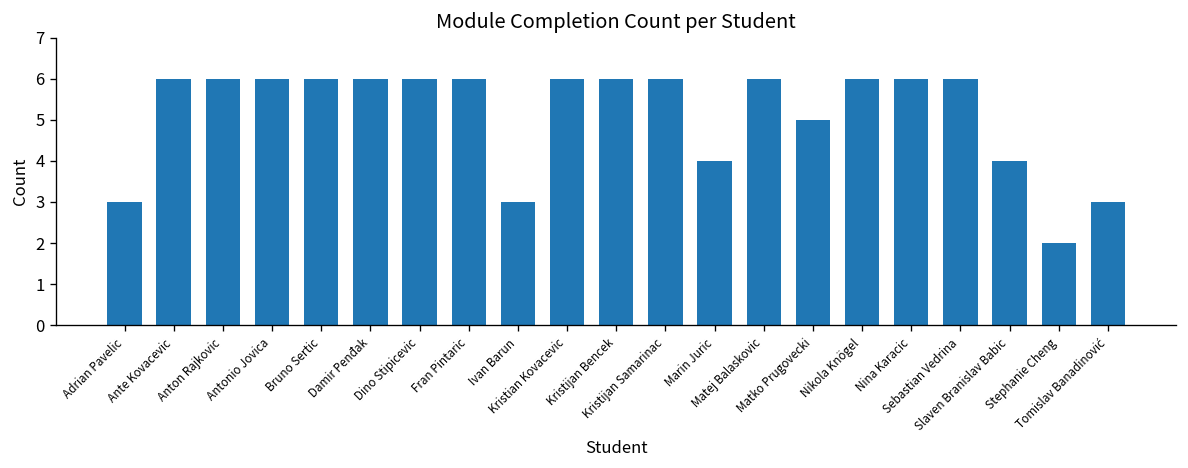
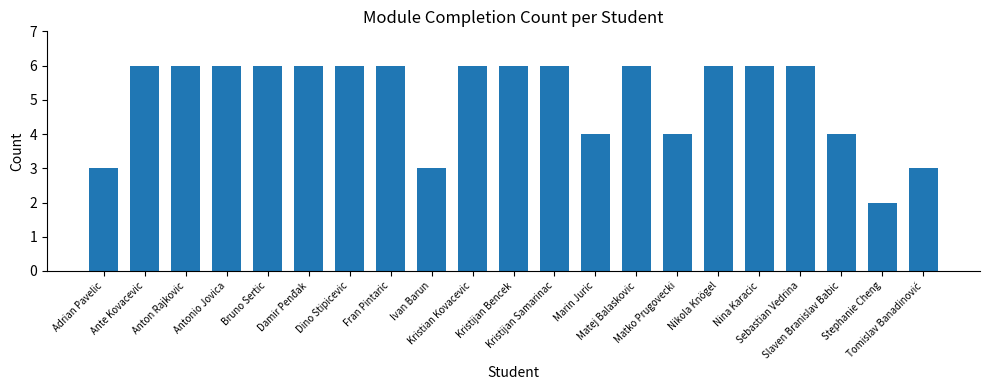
Matko Prugovecki: 5 -> 4
